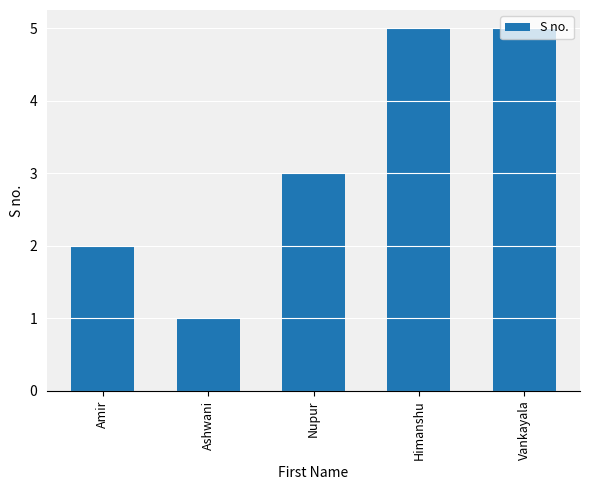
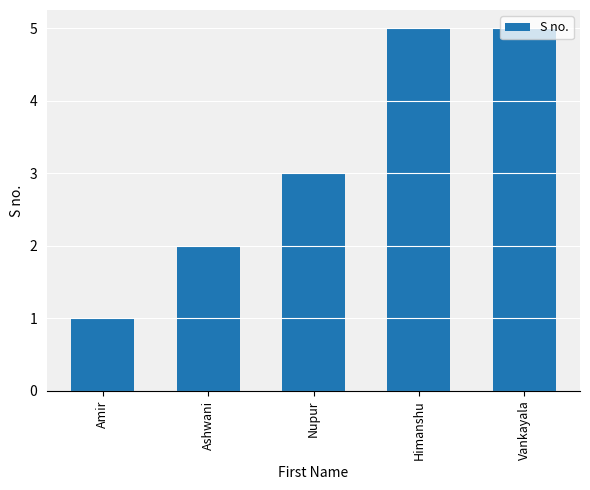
Amir: 2 -> 1
Ashwani: 1 -> 2
